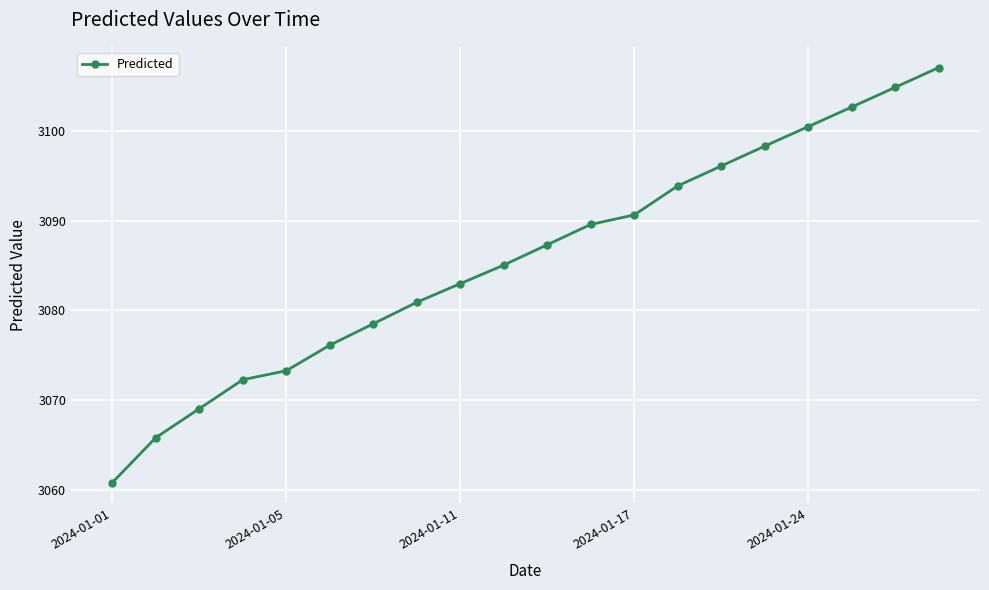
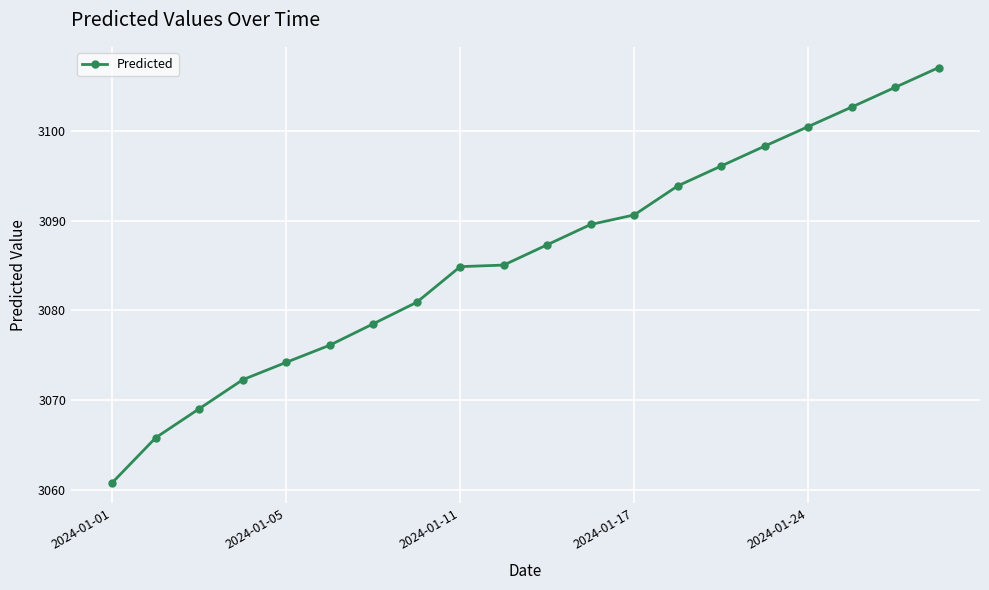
2024-01-05: 3073 -> 3074
2024-01-11: 3083 -> 3085
